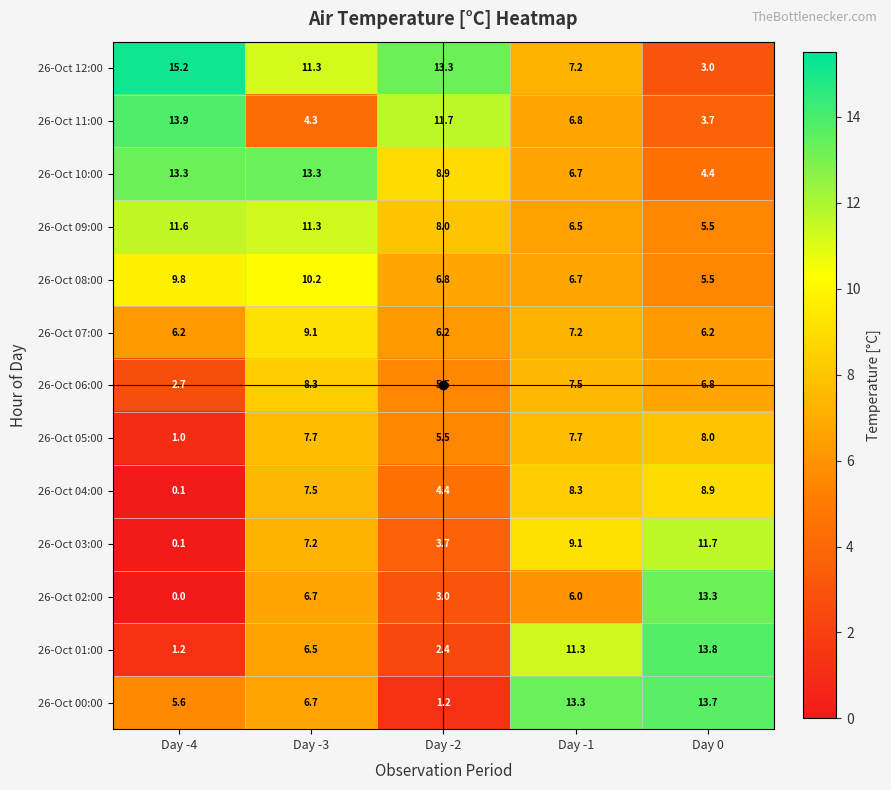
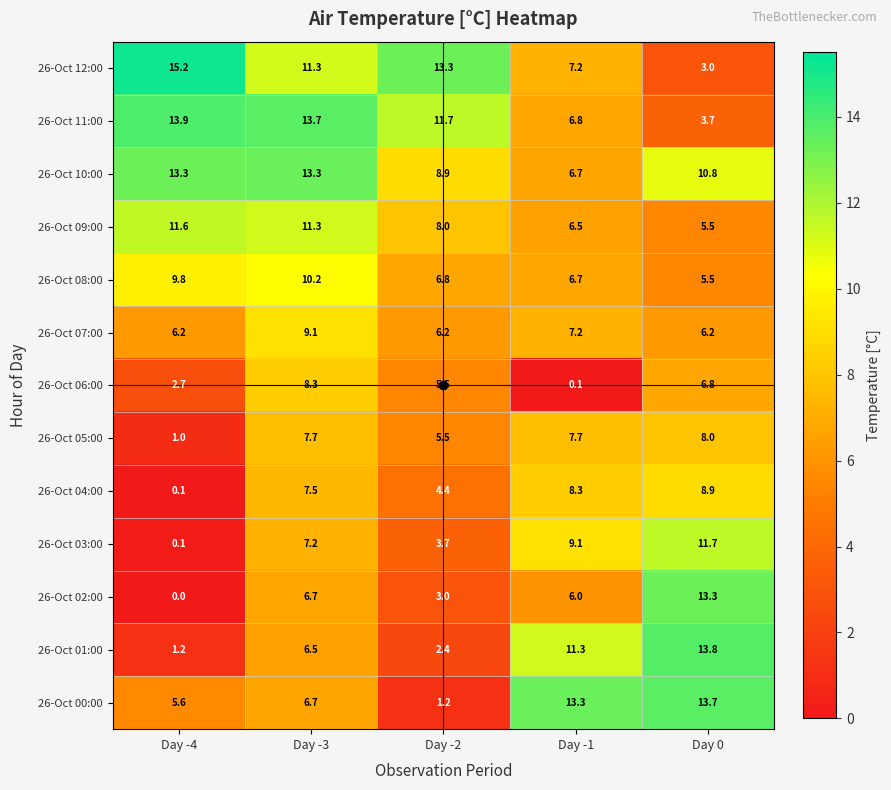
26-Oct 11:00, Day -3: 4.3 -> 13.7
26-Oct 10:00, Day 0: 4.4 -> 10.8
26-Oct 06:00, Day -1: 7.5 -> 0.1
